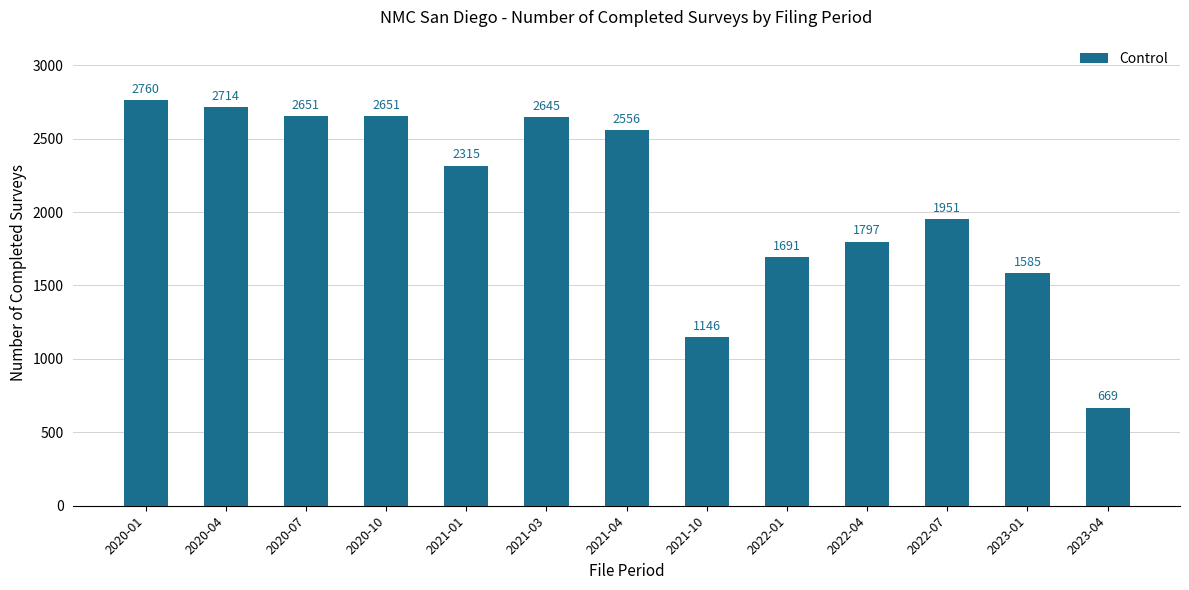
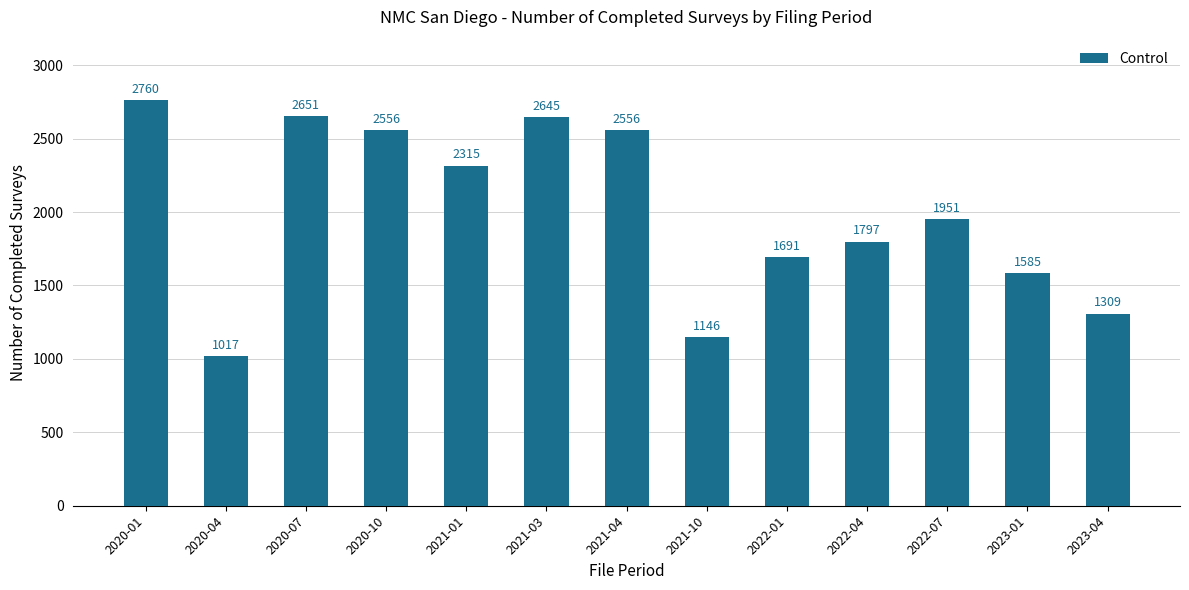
2020-04: 2714 -> 1017
2020-10: 2651 -> 2556
2023-04: 669 -> 1309
